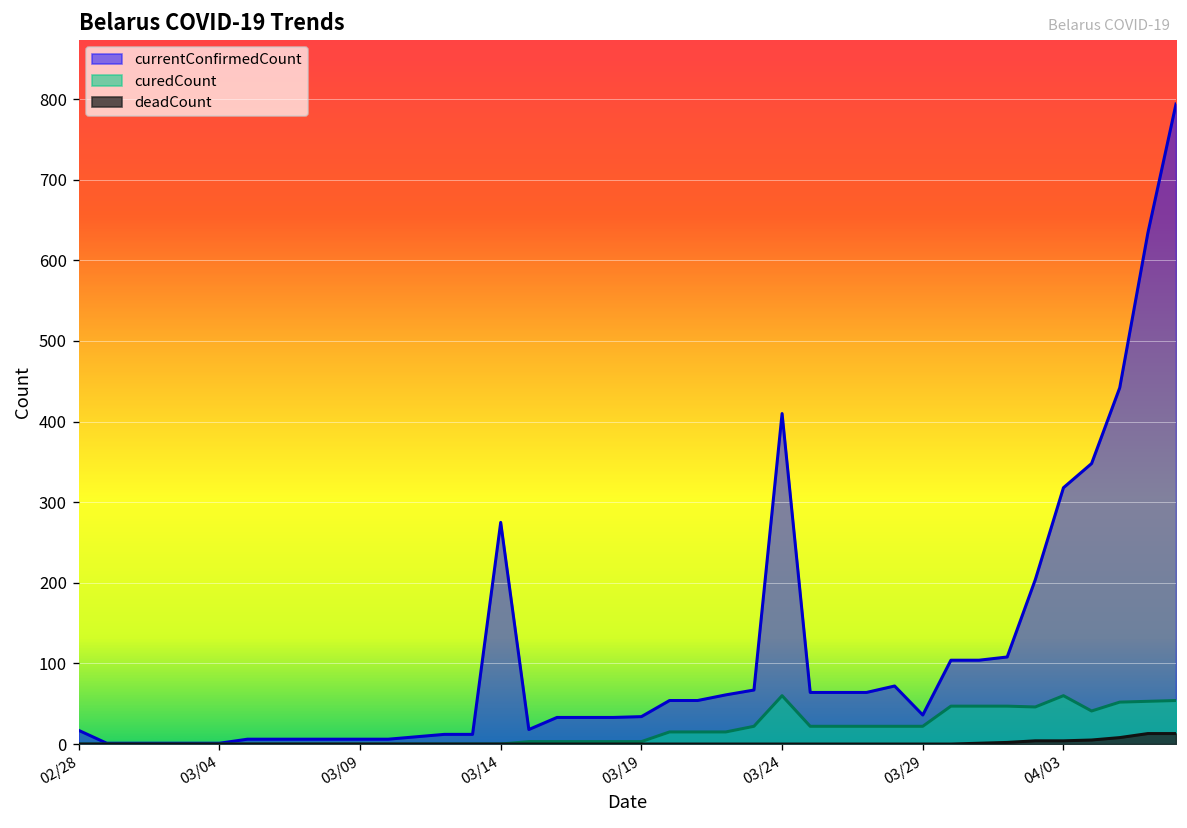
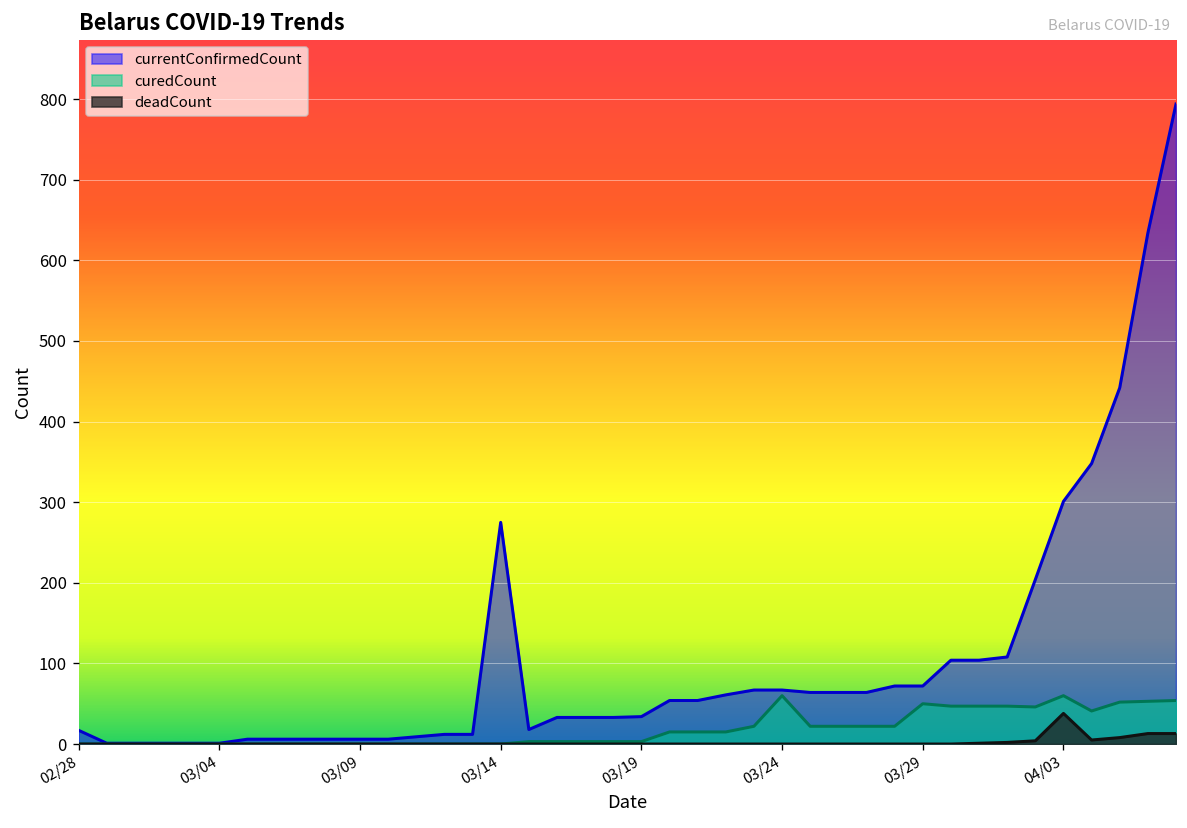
currentConfirmedCount, 03/24: 410 -> 70
currentConfirmedCount, 03/29: 40 -> 70
curedCount, 03/29: 20 -> 50
currentConfirmedCount, 04/03: 320 -> 300
deadCount, 04/03: 0 -> 40
